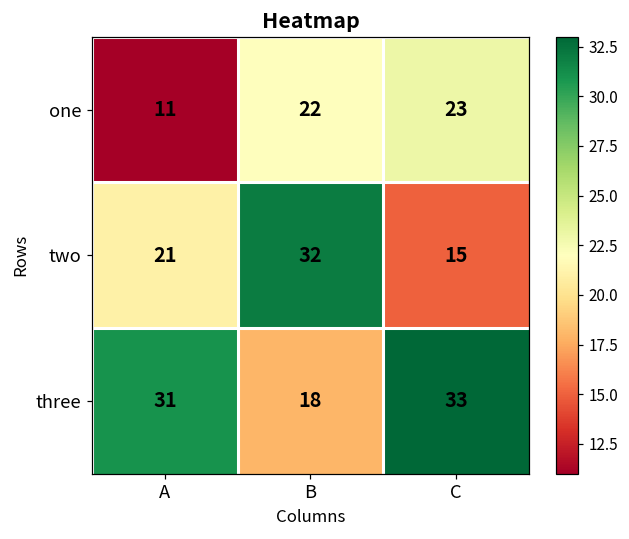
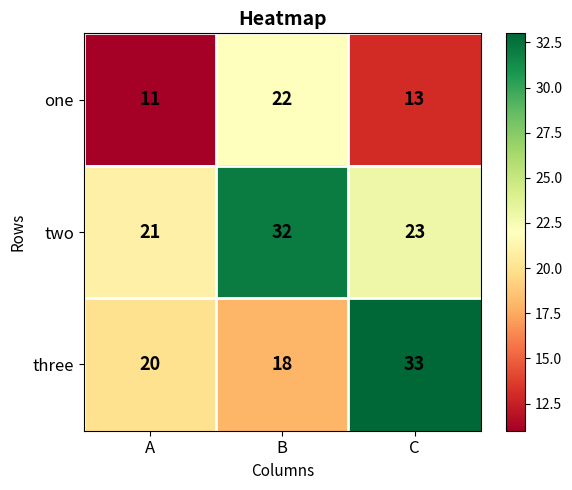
one, C: 23 -> 13
two, C: 15 -> 23
three, A: 31 -> 20
